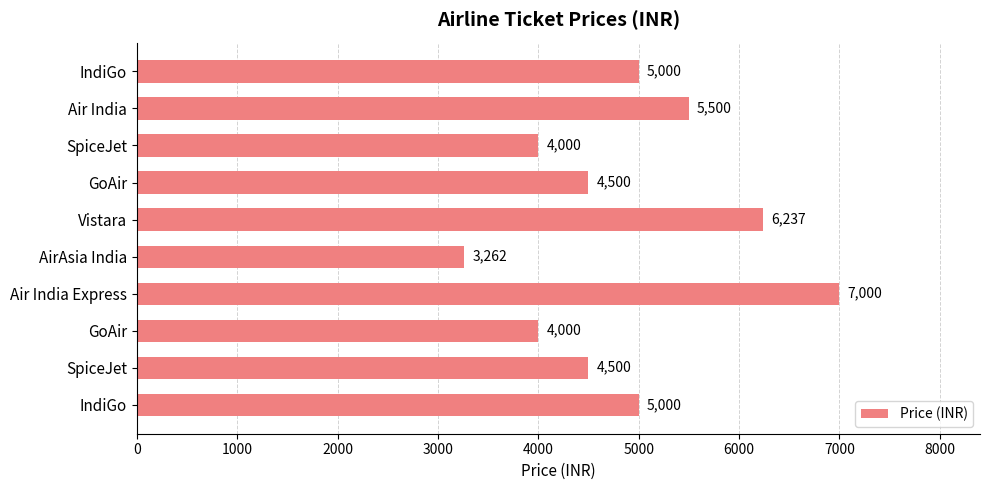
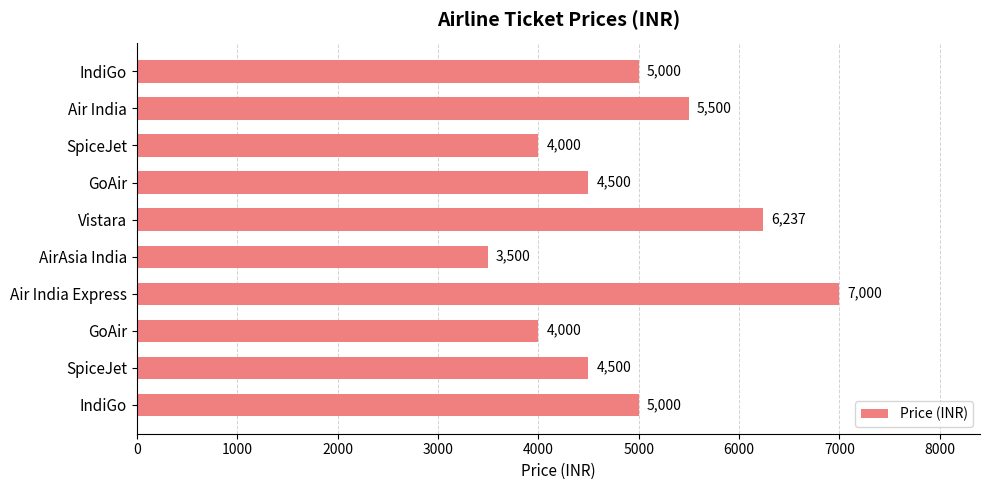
AirAsia India: 3,262 -> 3,500
